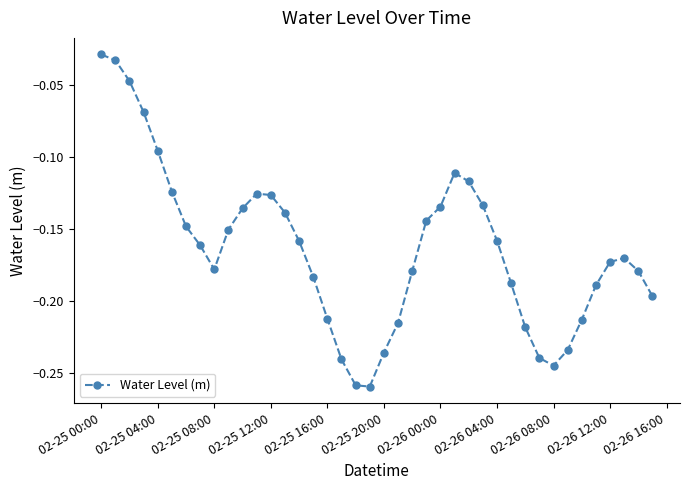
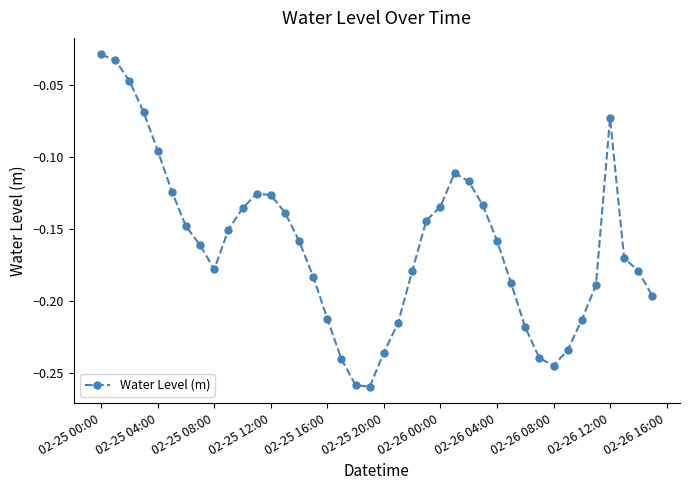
02-26 12:00: -0.173 -> -0.073
